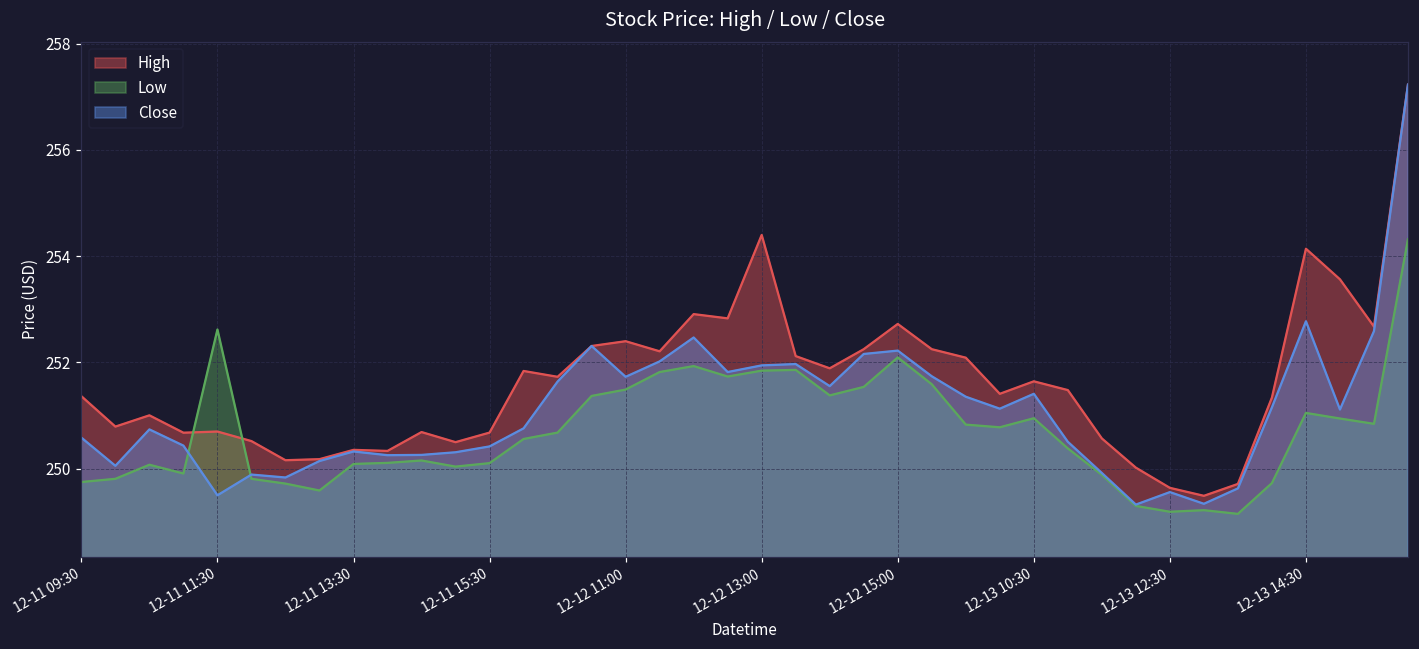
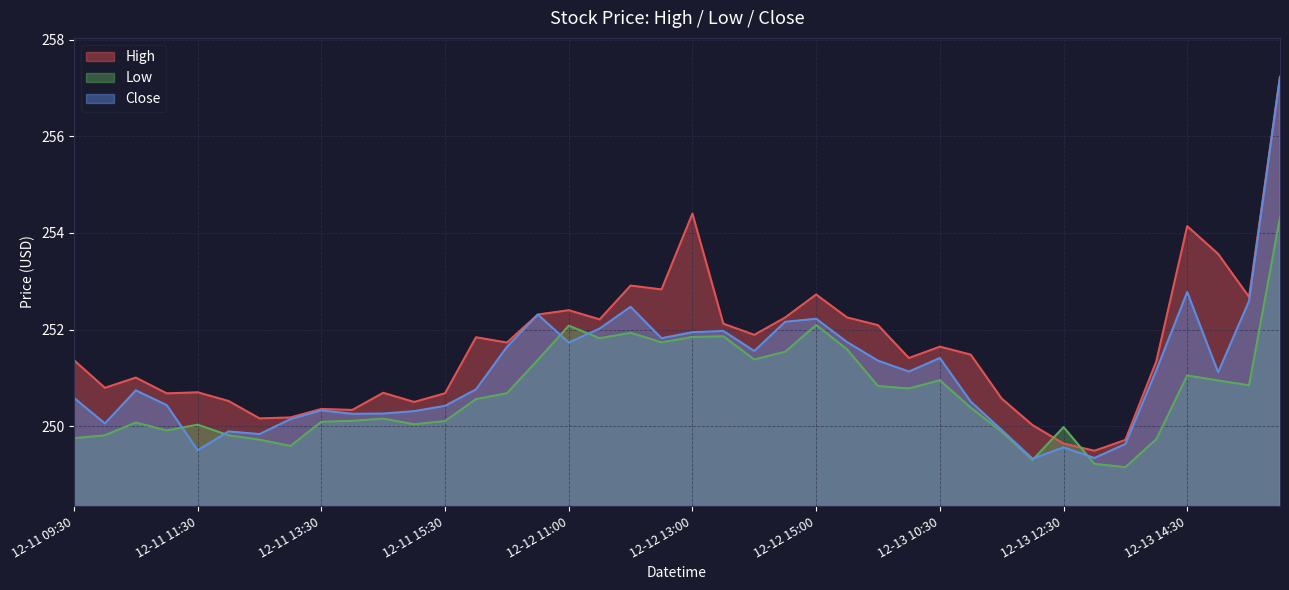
Low, 12-11 11:30: 252.6 -> 250.0
Low, 12-12 11:00: 251.5 -> 252.1
Low, 12-13 12:30: 249.2 -> 250.0
